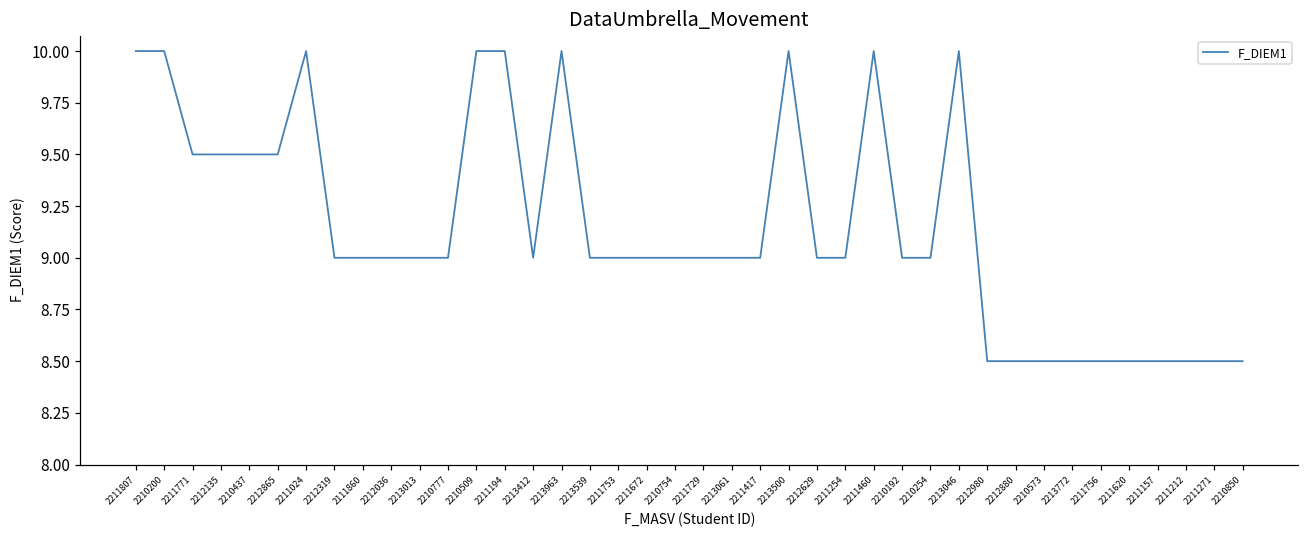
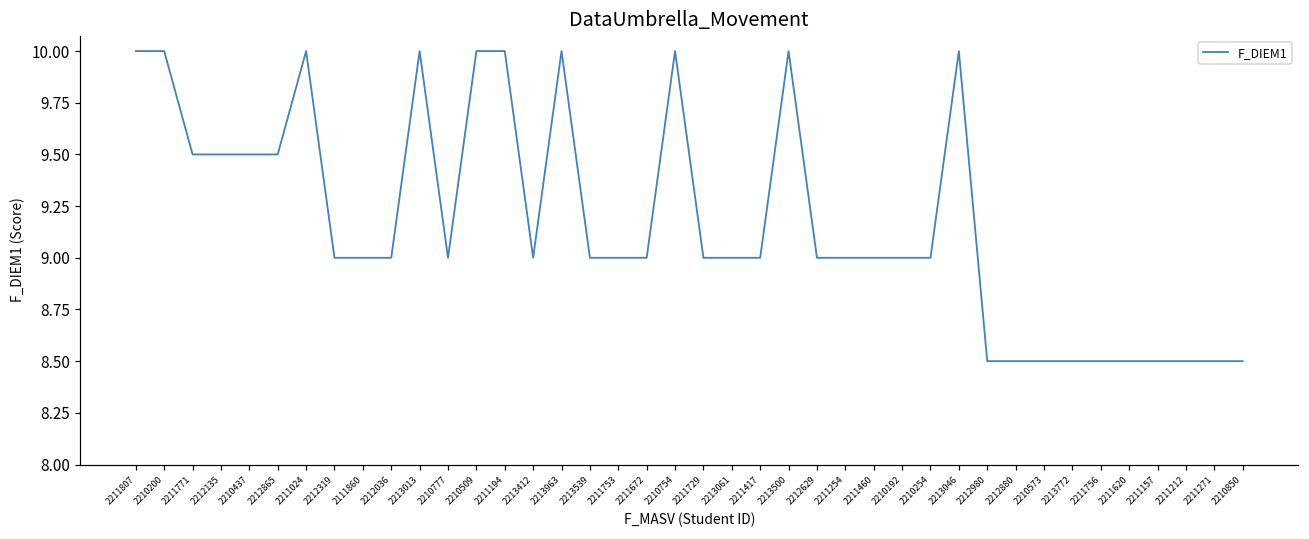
2213013: 9 -> 10
2210754: 9 -> 10
2211460: 10 -> 9
